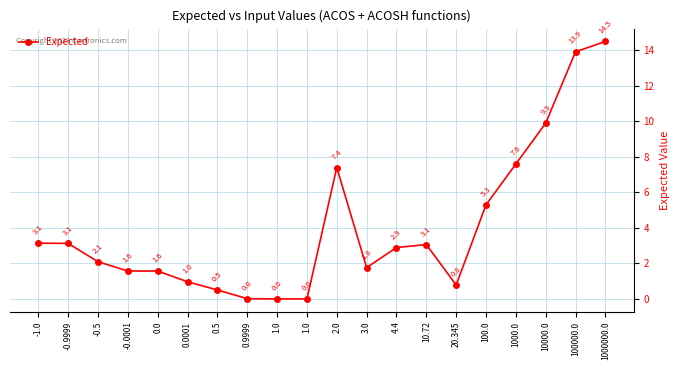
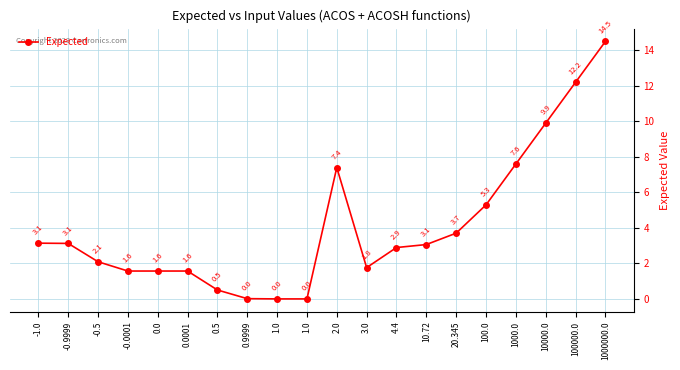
0.0001: 1.0 -> 1.6
20.345: 0.8 -> 3.7
100000.0: 13.9 -> 12.2
